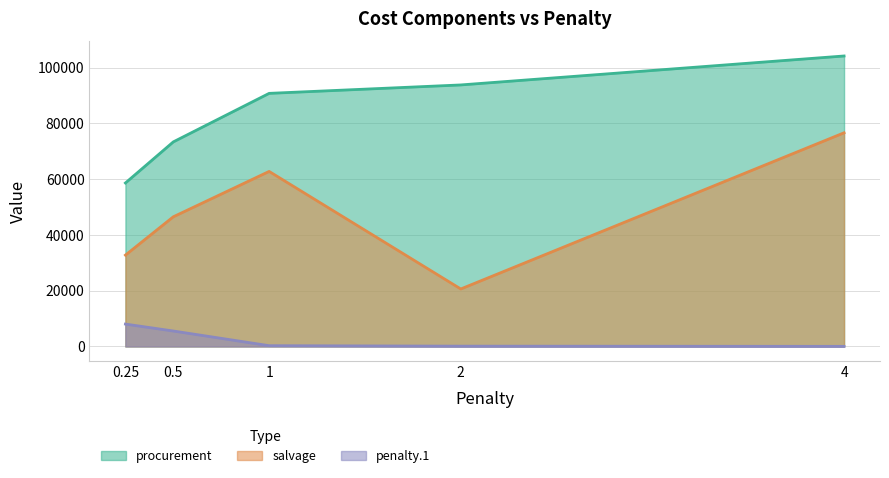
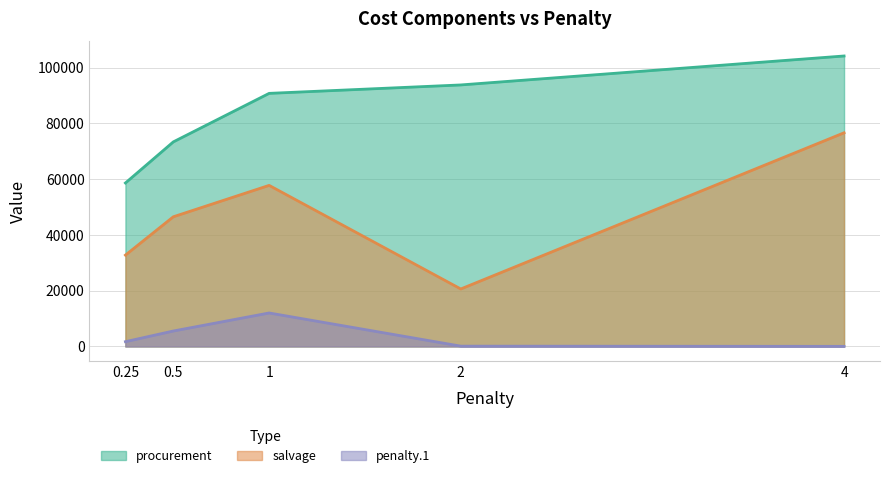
penalty.1, 0.25: 8000 -> 2000
salvage, 1: 63000 -> 58000
penalty.1, 1: 0 -> 12000
